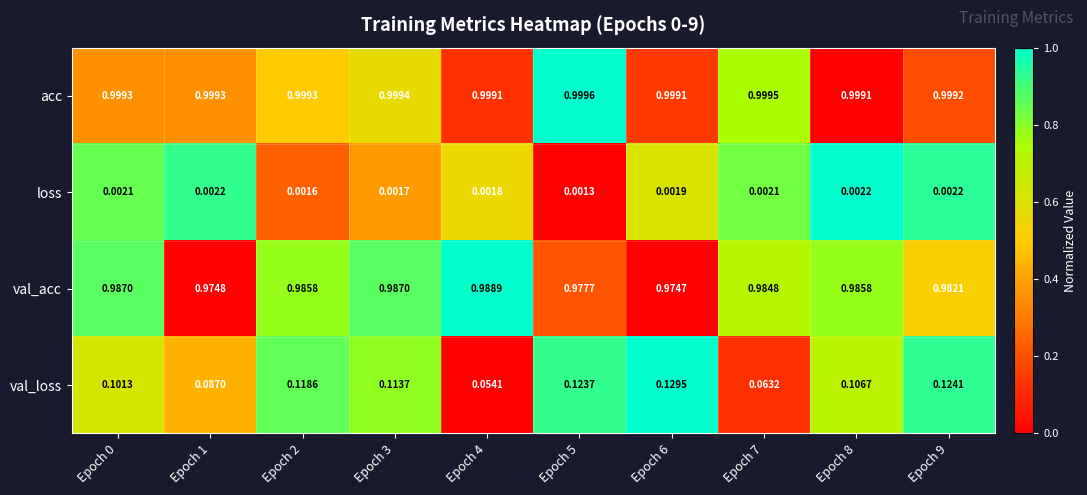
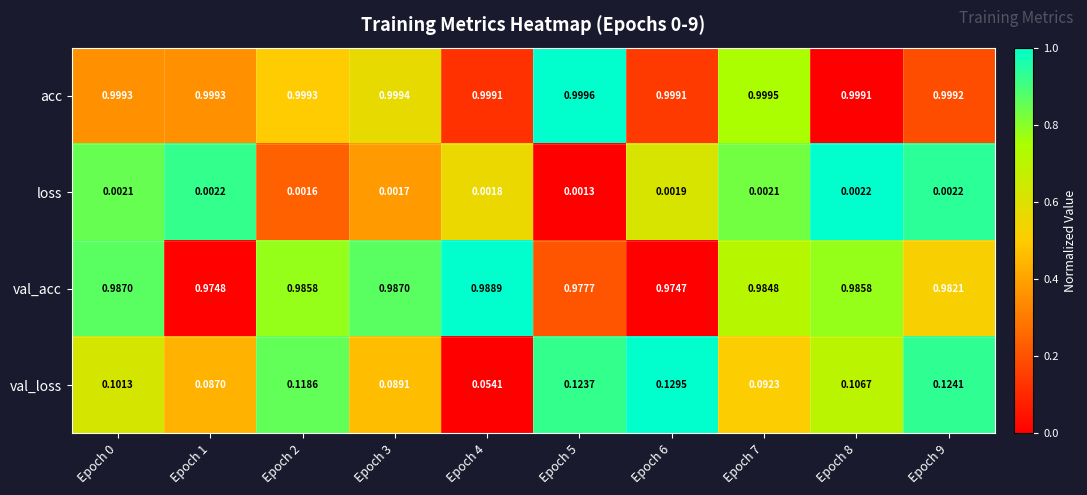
val_loss, Epoch 3: 0.1137 -> 0.0891
val_loss, Epoch 7: 0.0632 -> 0.0923
